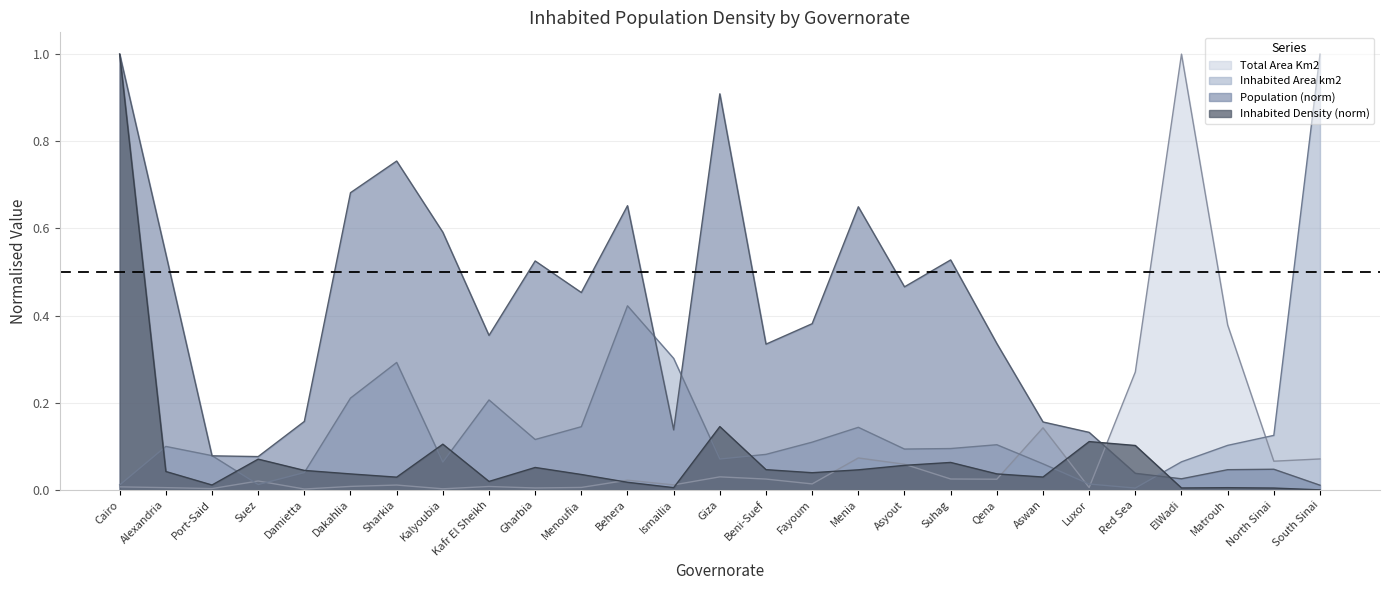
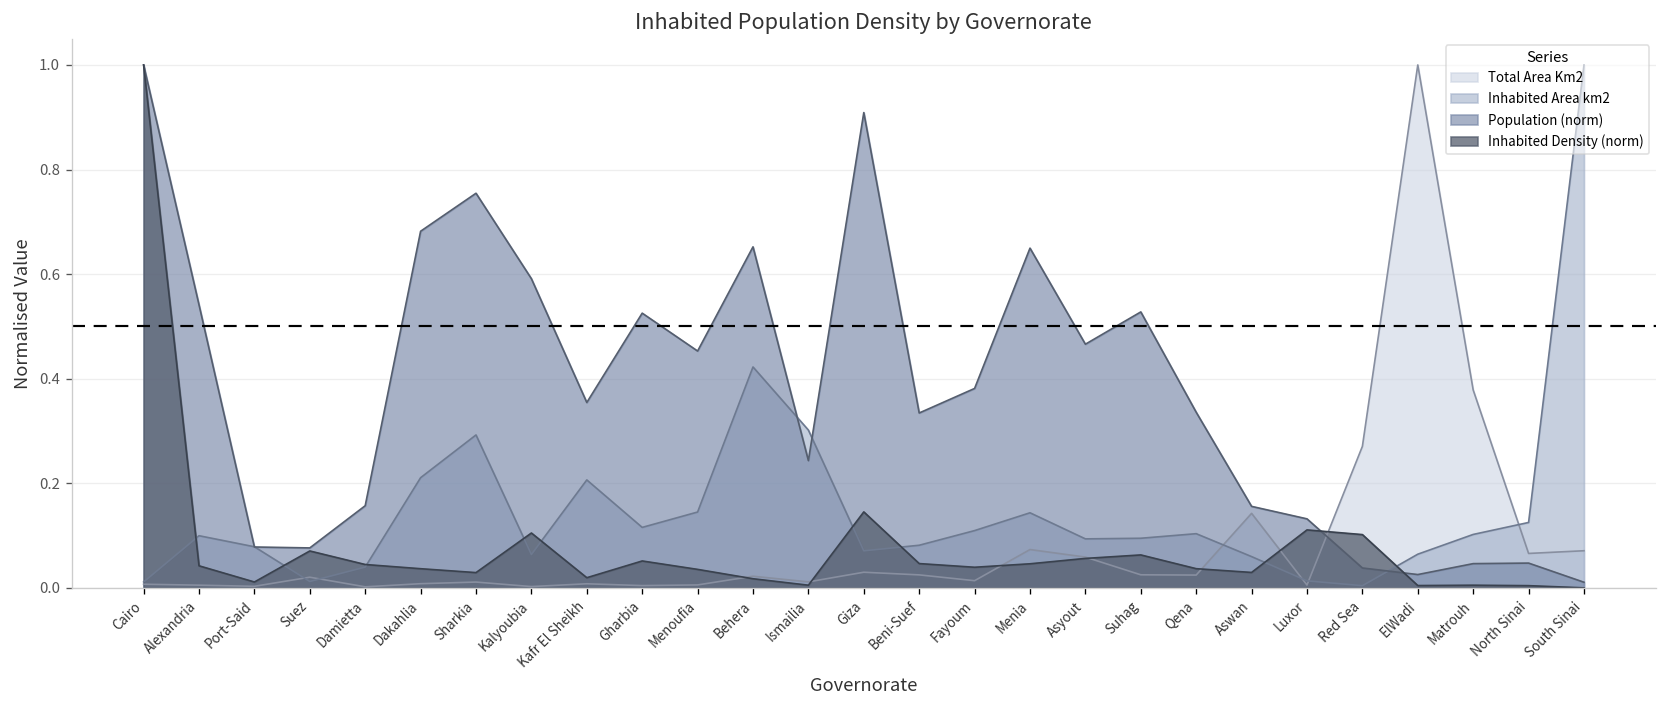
Population (norm), Ismailia: 0.14 -> 0.24
